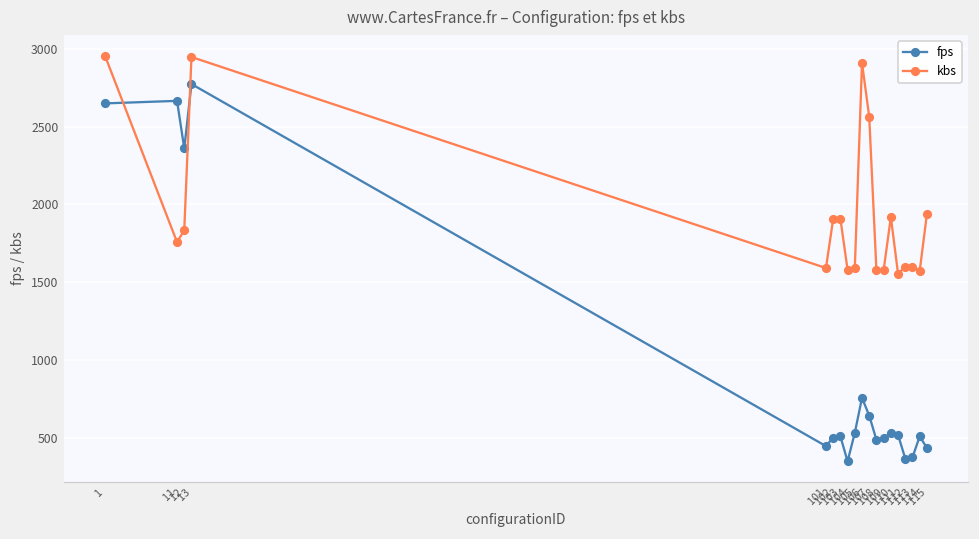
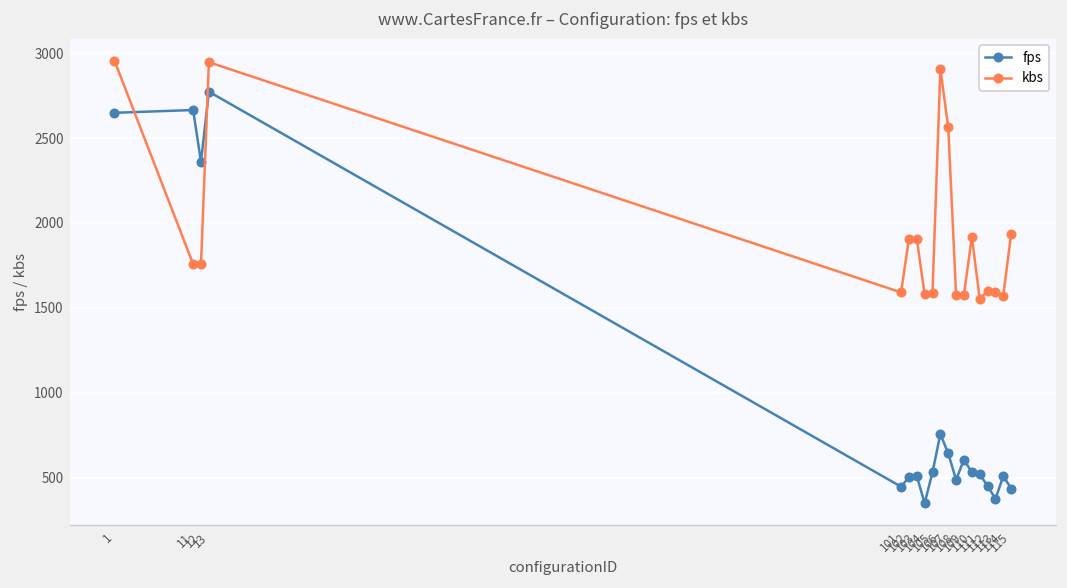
kbs, 12: 1830 -> 1760
fps, 109: 500 -> 610
fps, 112: 370 -> 450
